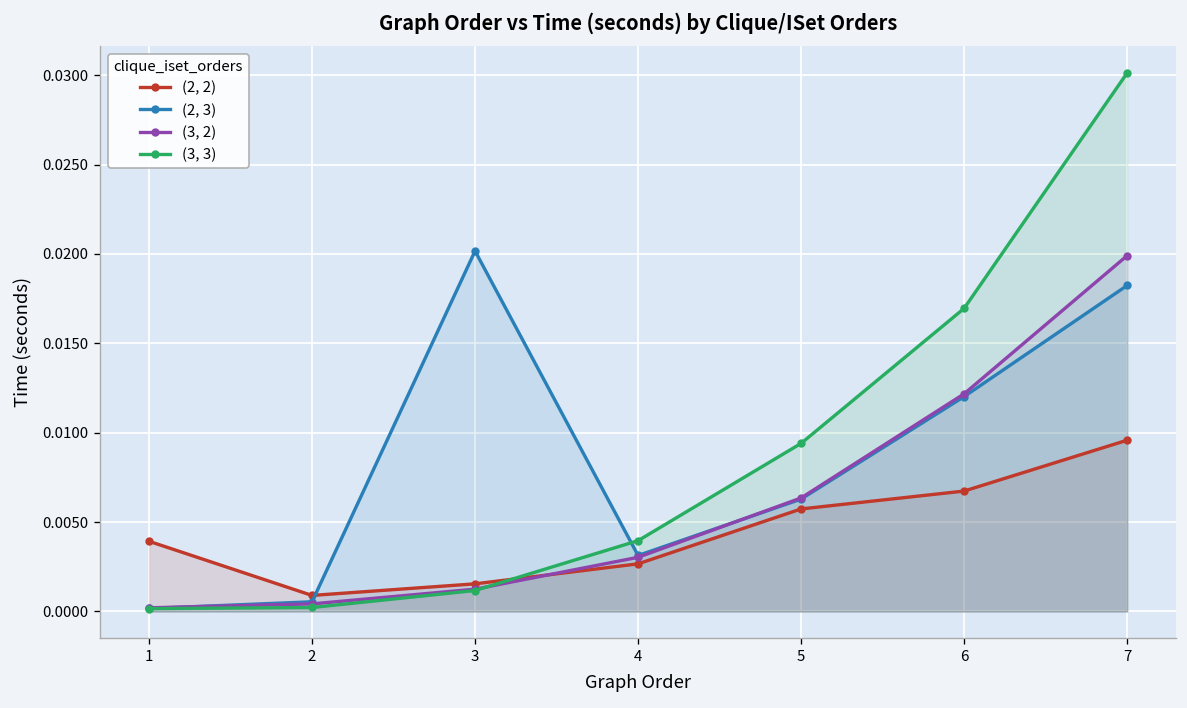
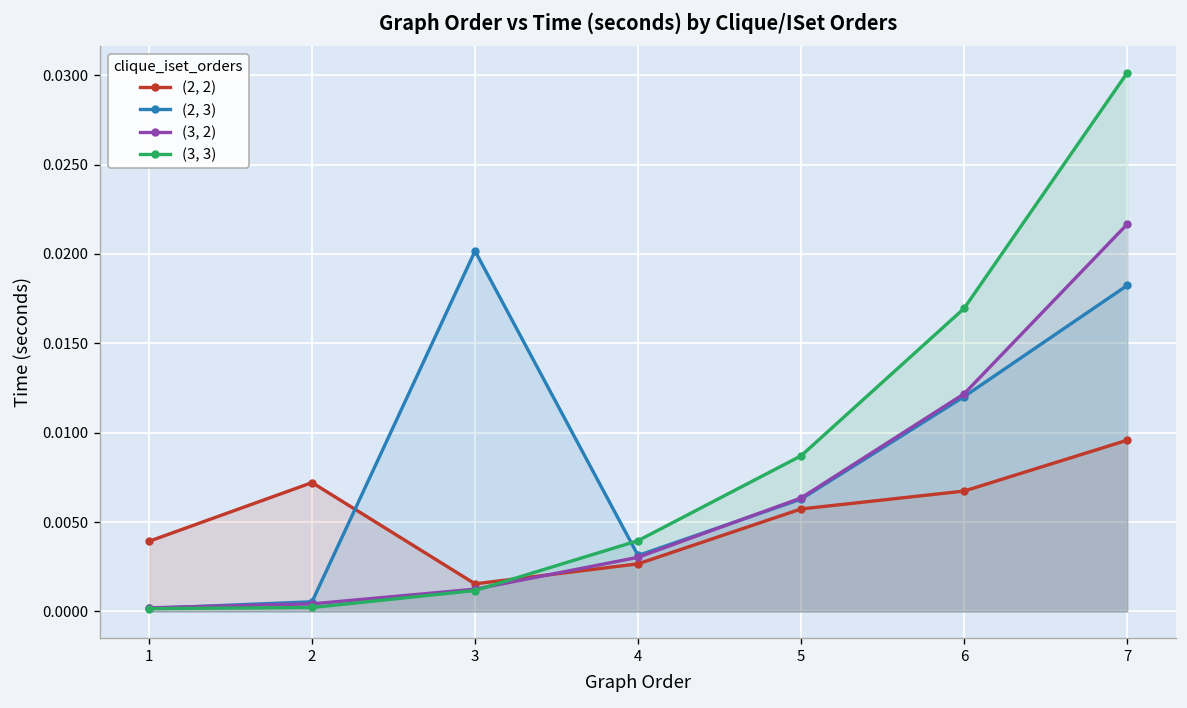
(2, 2), 2: 0.0009 -> 0.0072
(3, 3), 5: 0.0094 -> 0.0087
(3, 2), 7: 0.0199 -> 0.0217
